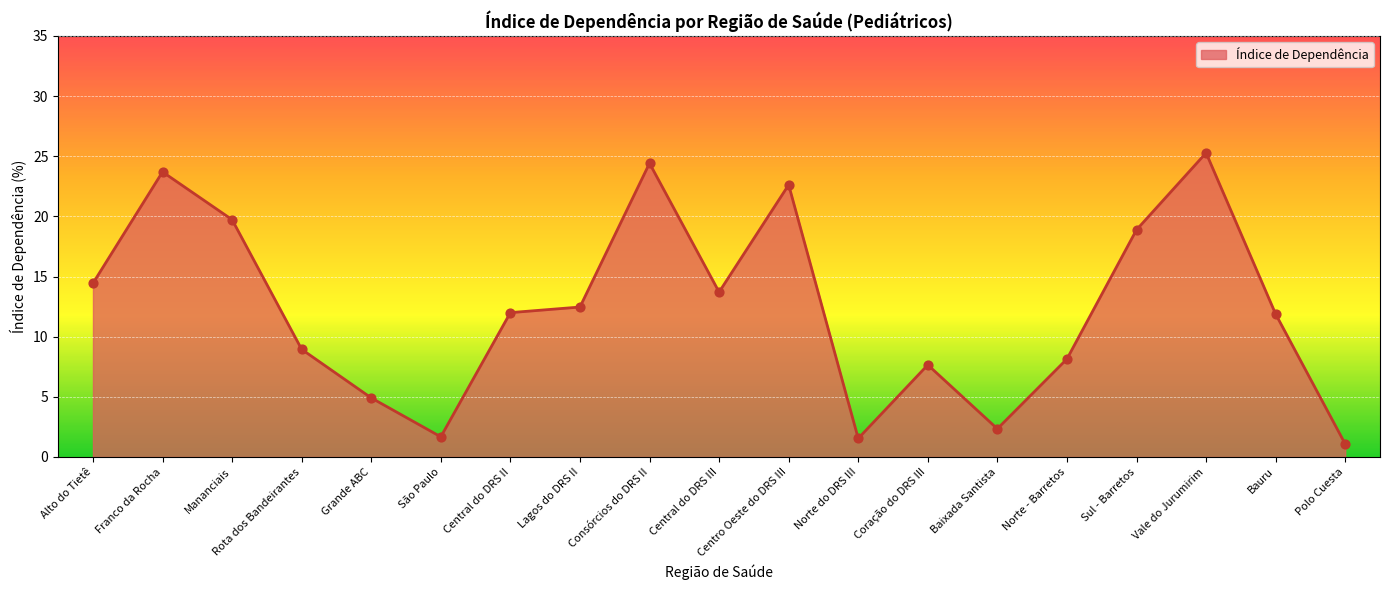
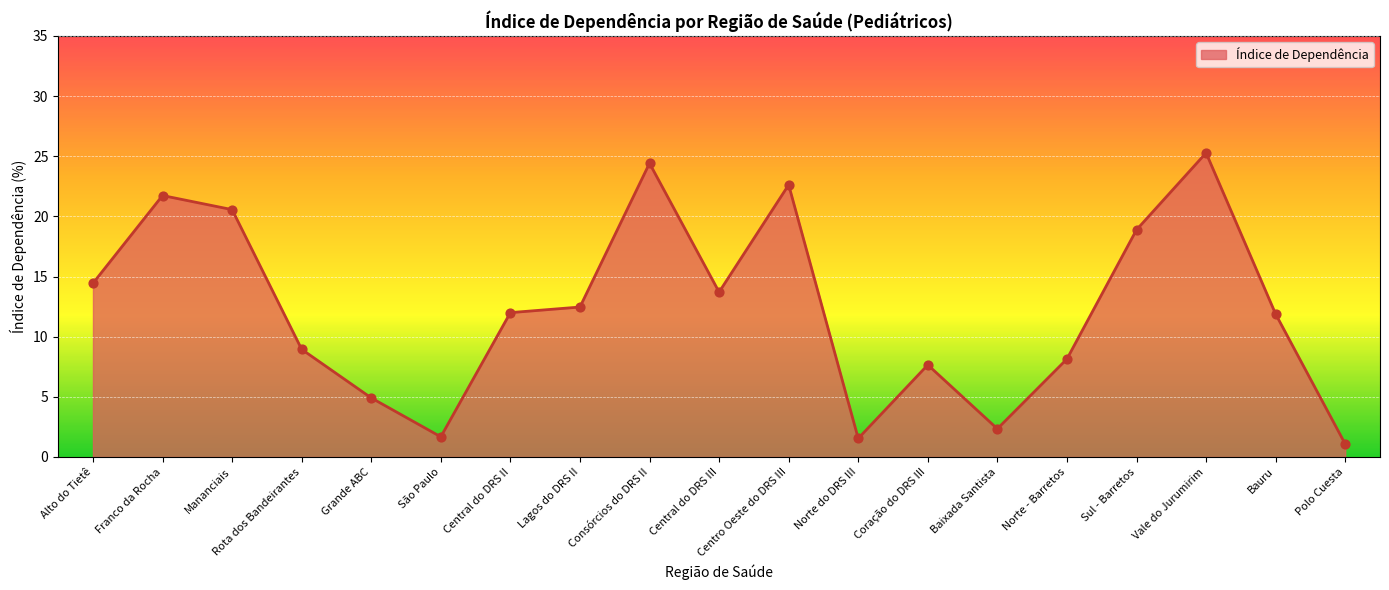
Franco da Rocha: 23.7 -> 21.7
Mananciais: 19.7 -> 20.6
